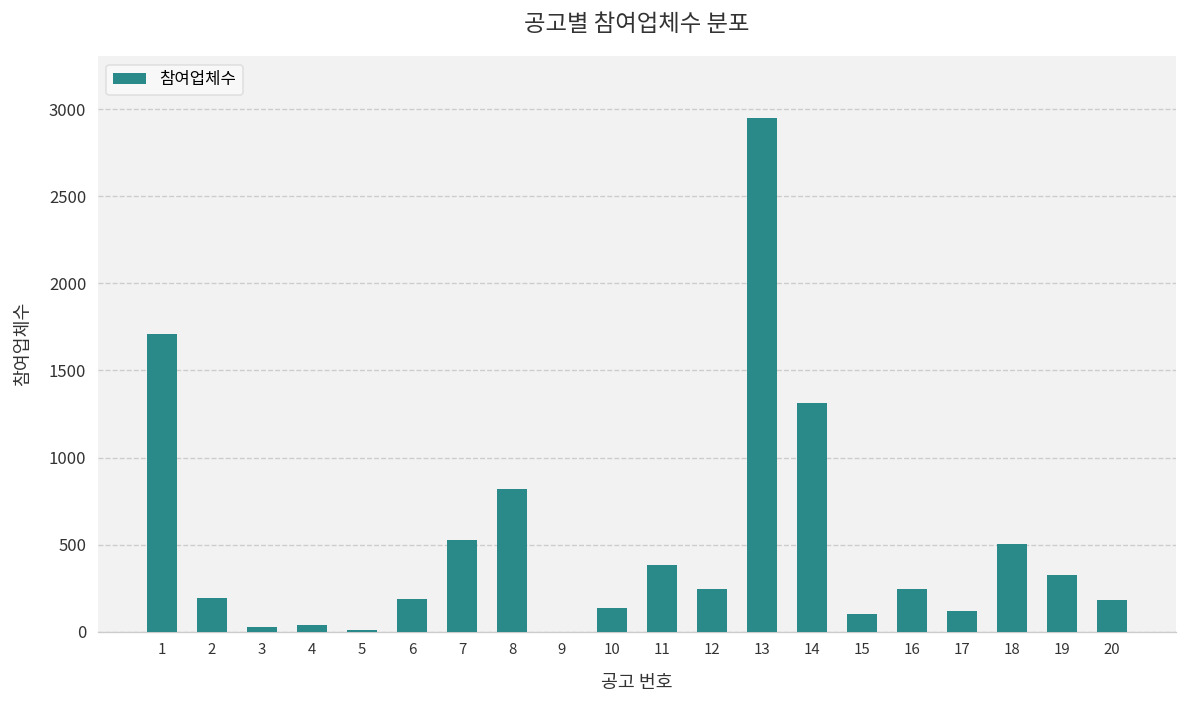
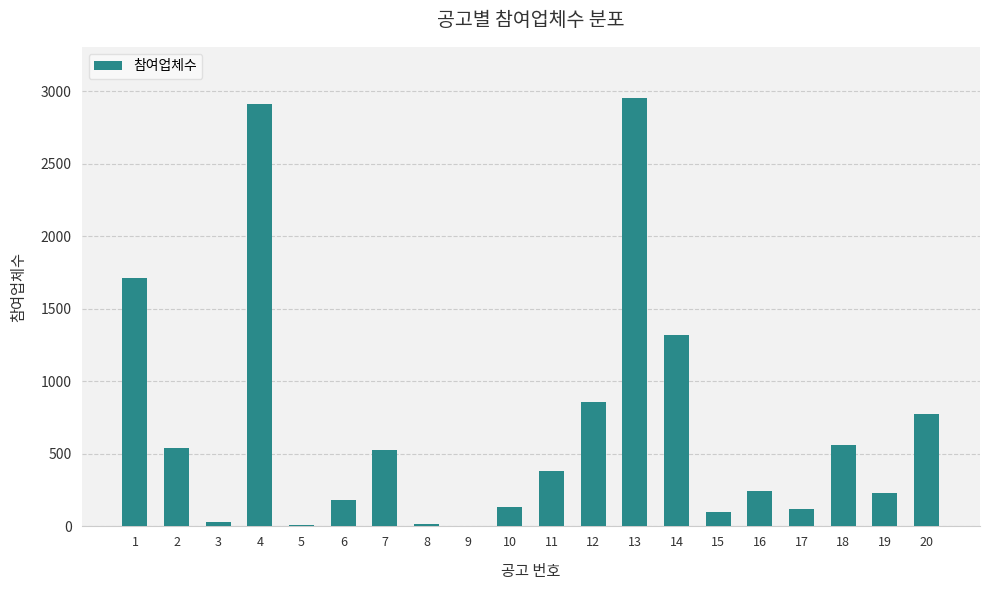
2: 200 -> 540
4: 40 -> 2910
8: 820 -> 20
12: 240 -> 860
18: 500 -> 560
19: 330 -> 230
20: 180 -> 780
